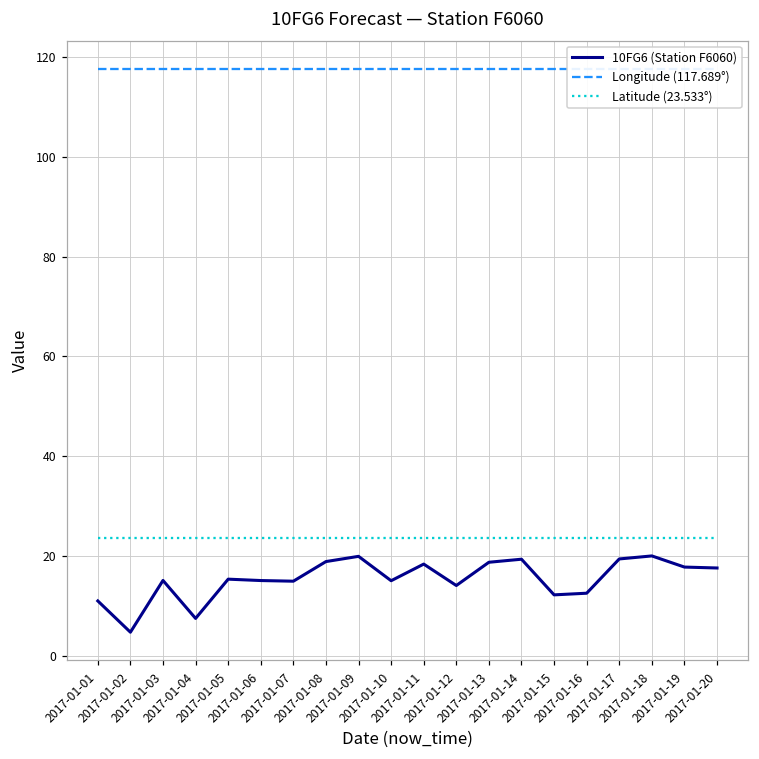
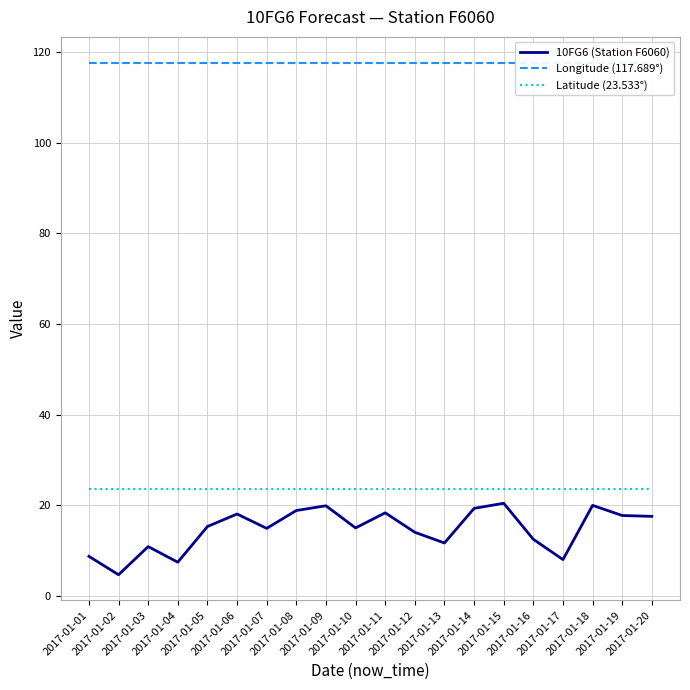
10FG6 (Station F6060), 2017-01-01: 11 -> 9
10FG6 (Station F6060), 2017-01-03: 15 -> 11
10FG6 (Station F6060), 2017-01-06: 15 -> 18
10FG6 (Station F6060), 2017-01-13: 19 -> 12
10FG6 (Station F6060), 2017-01-15: 12 -> 20
10FG6 (Station F6060), 2017-01-17: 19 -> 8
